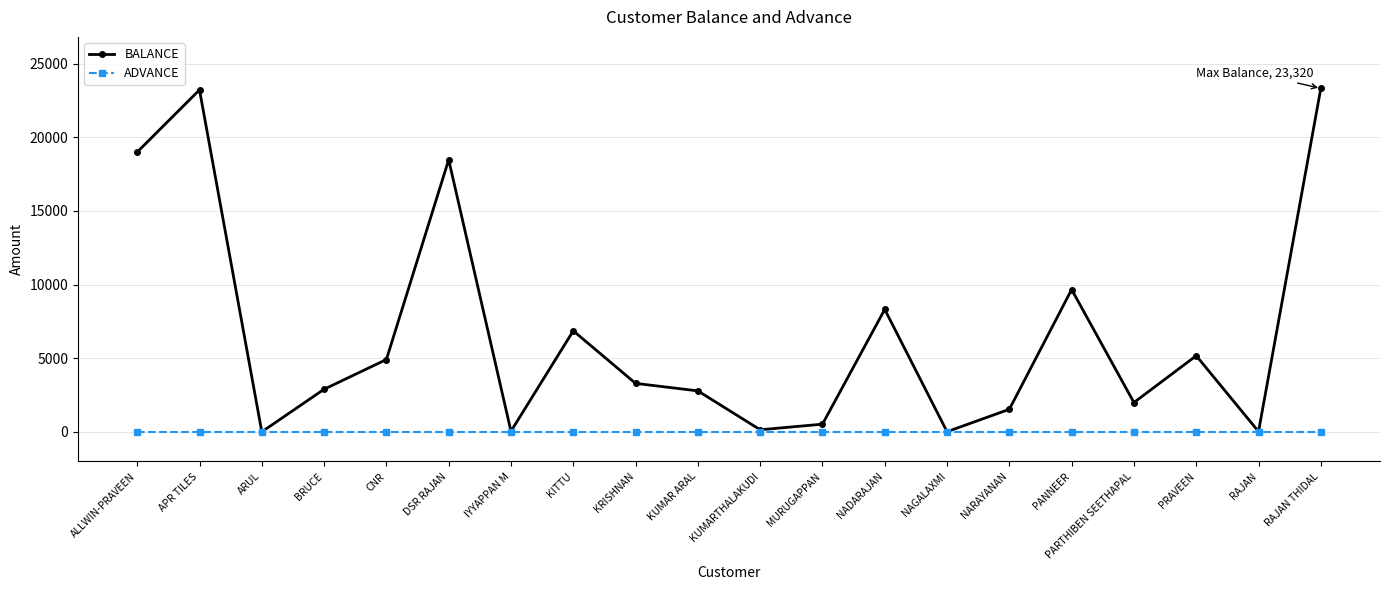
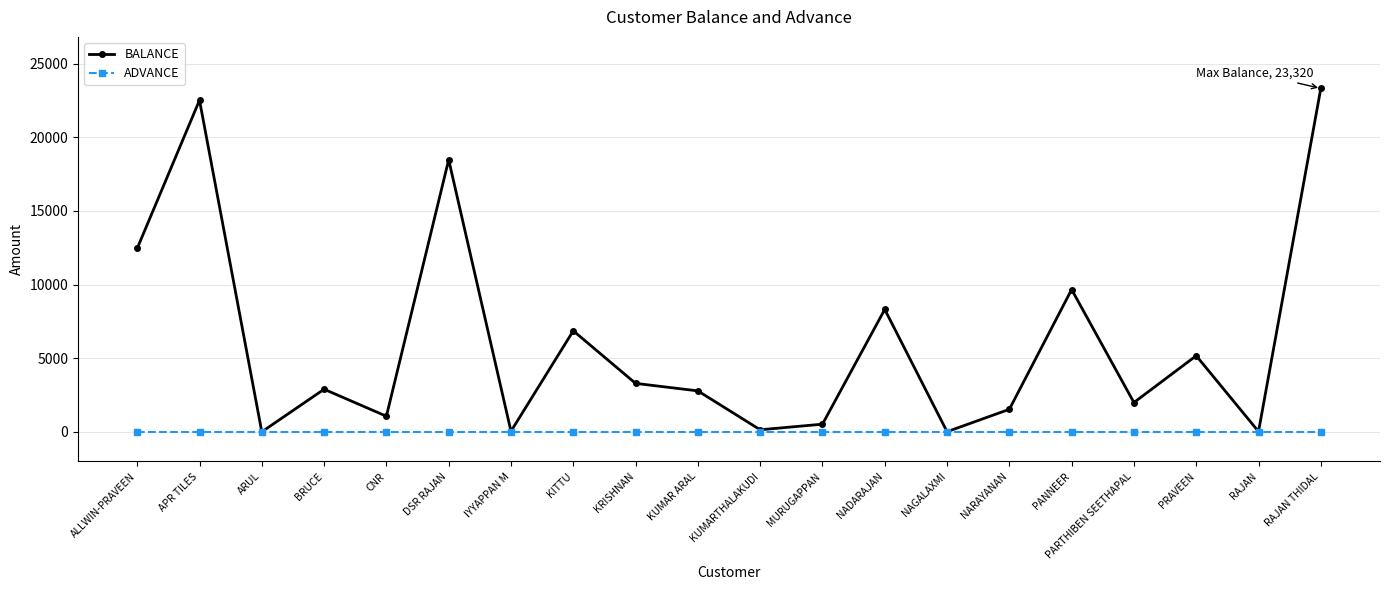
BALANCE, ALLWIN-PRAVEEN: 19000 -> 12500
BALANCE, APR TILES: 23200 -> 22500
BALANCE, CNR: 4900 -> 1100
